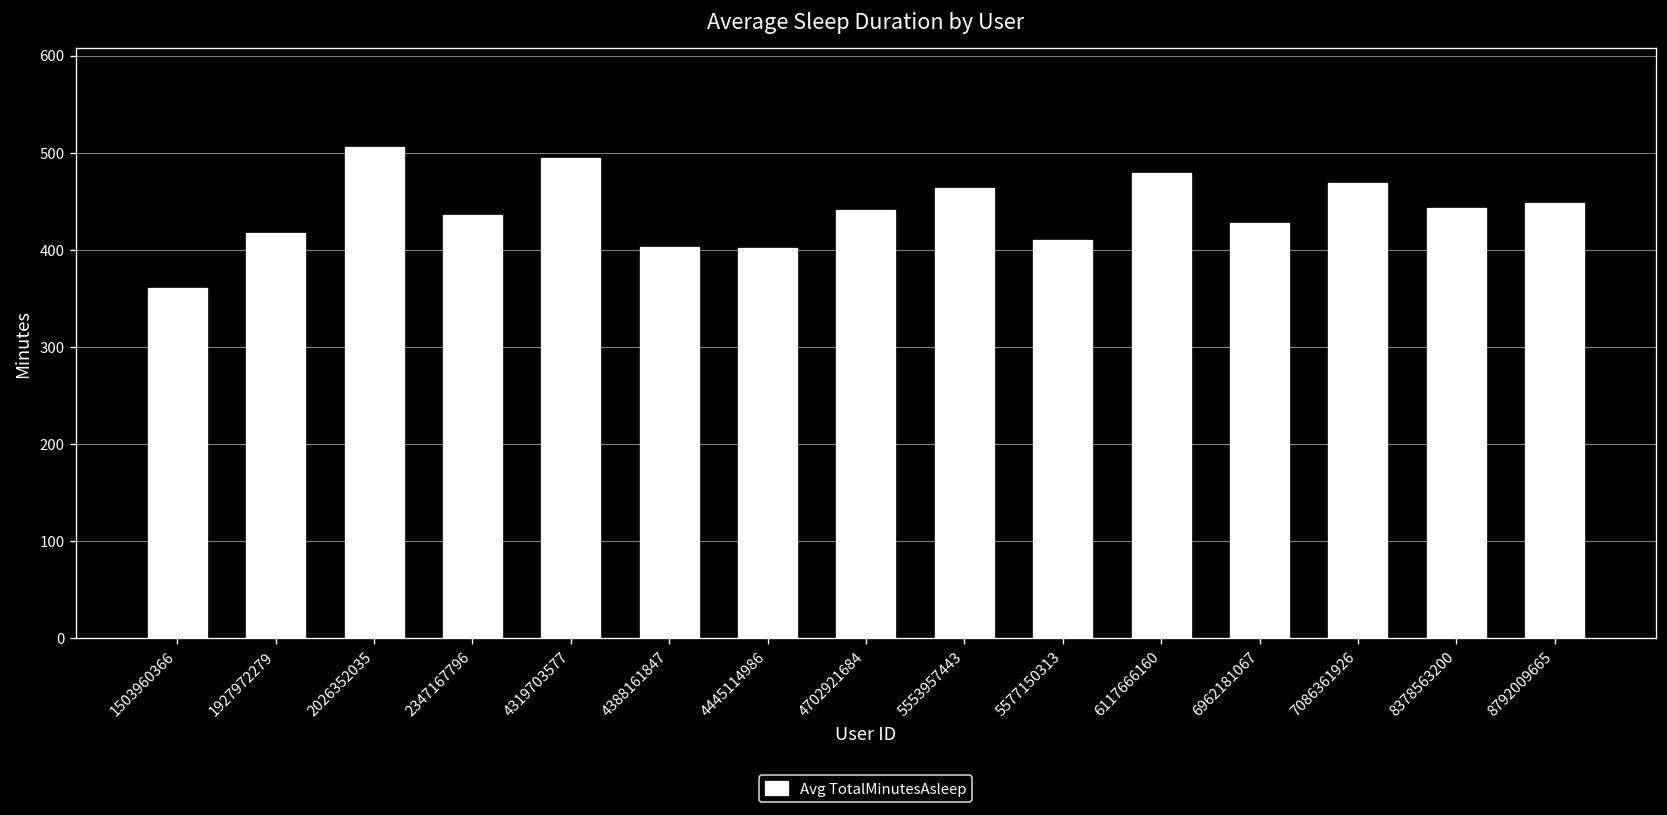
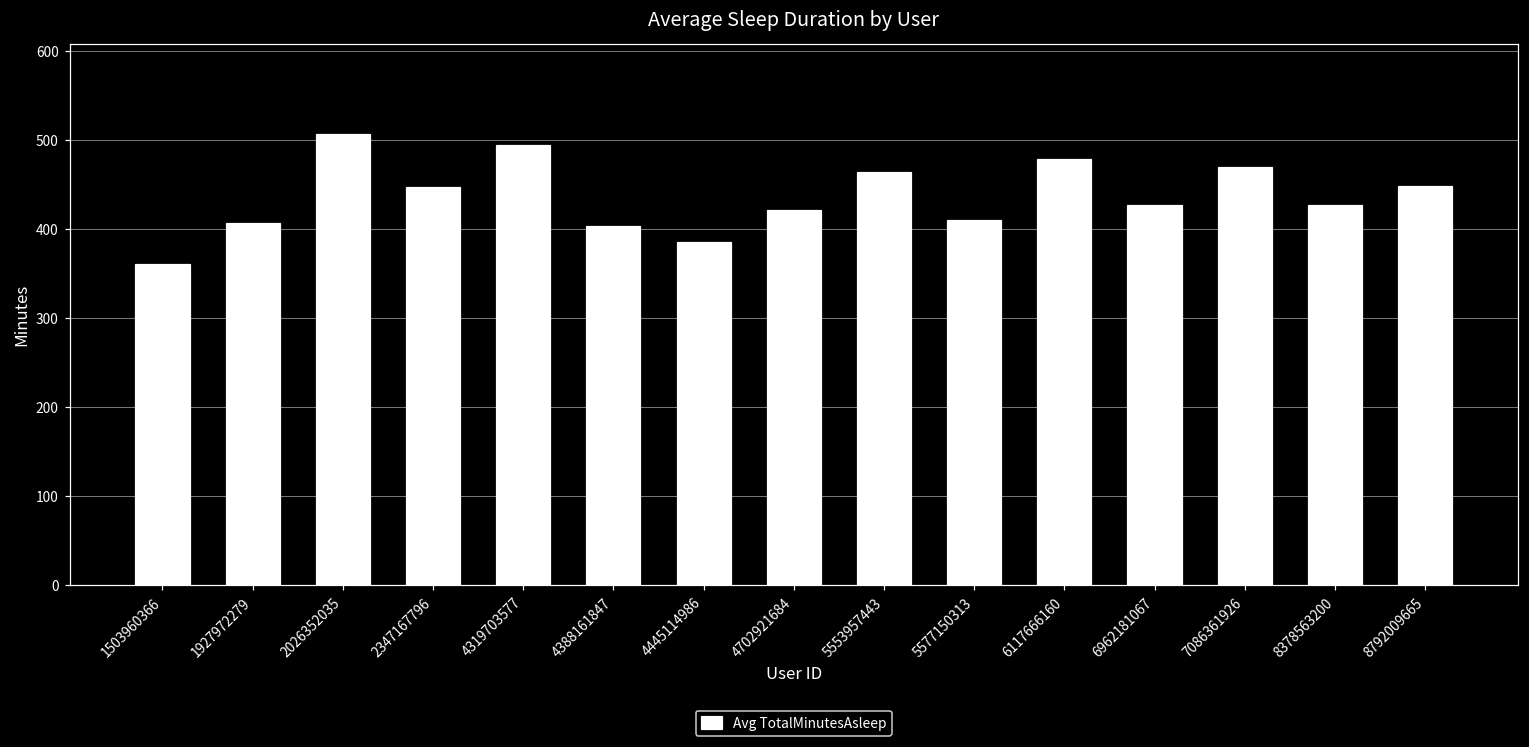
1927972279: 420 -> 410
2347167796: 440 -> 450
4445114986: 400 -> 390
4702921684: 440 -> 420
8378563200: 440 -> 430
